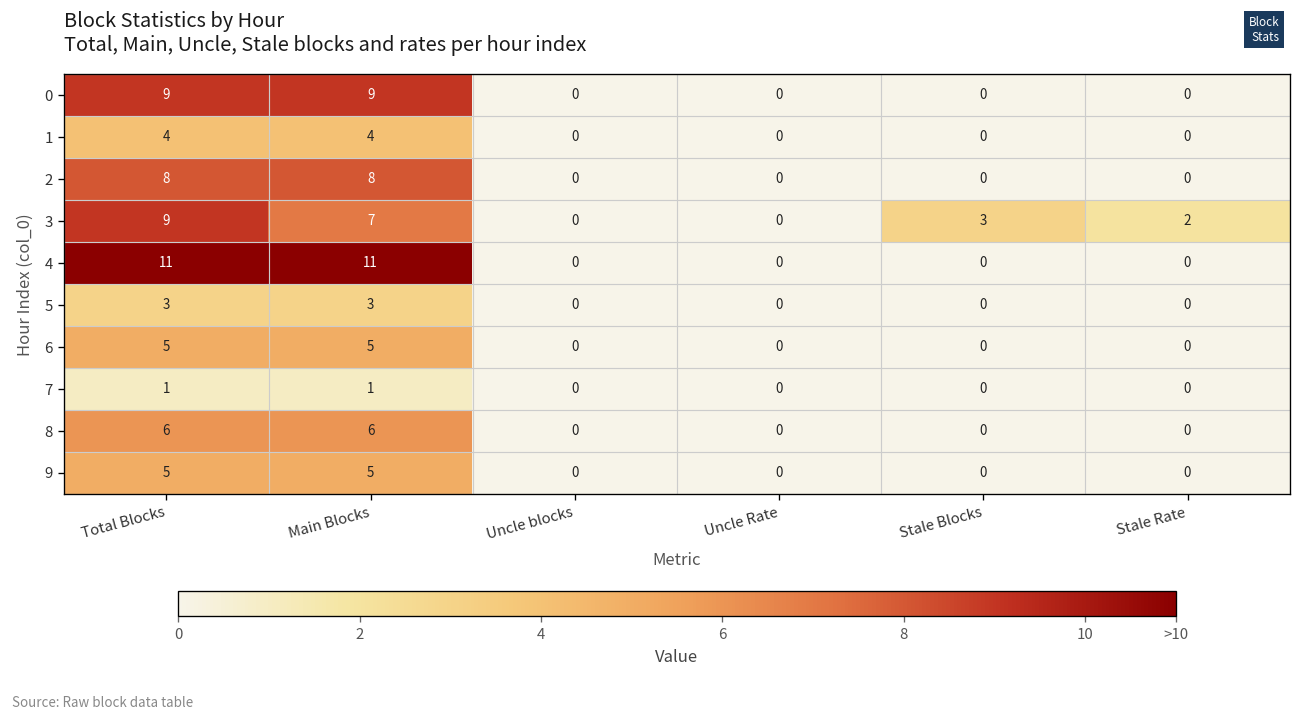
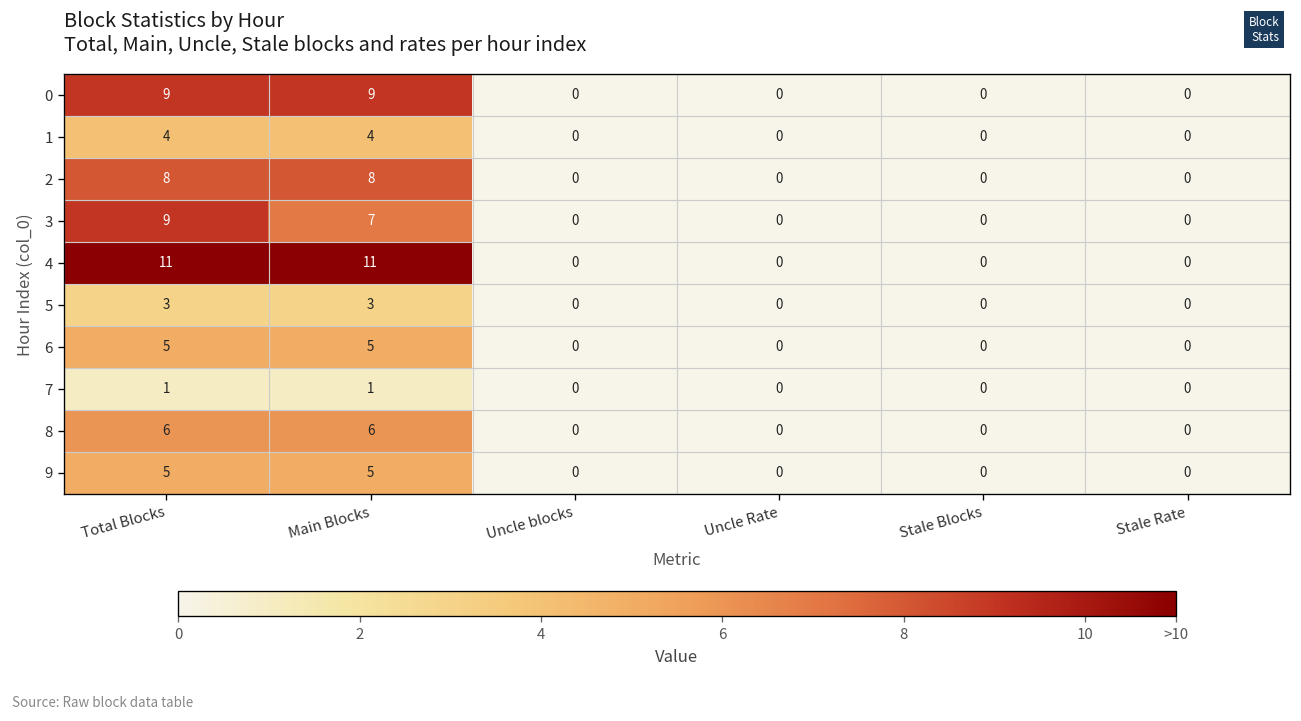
3, Stale Blocks: 3 -> 0
3, Stale Rate: 2 -> 0
